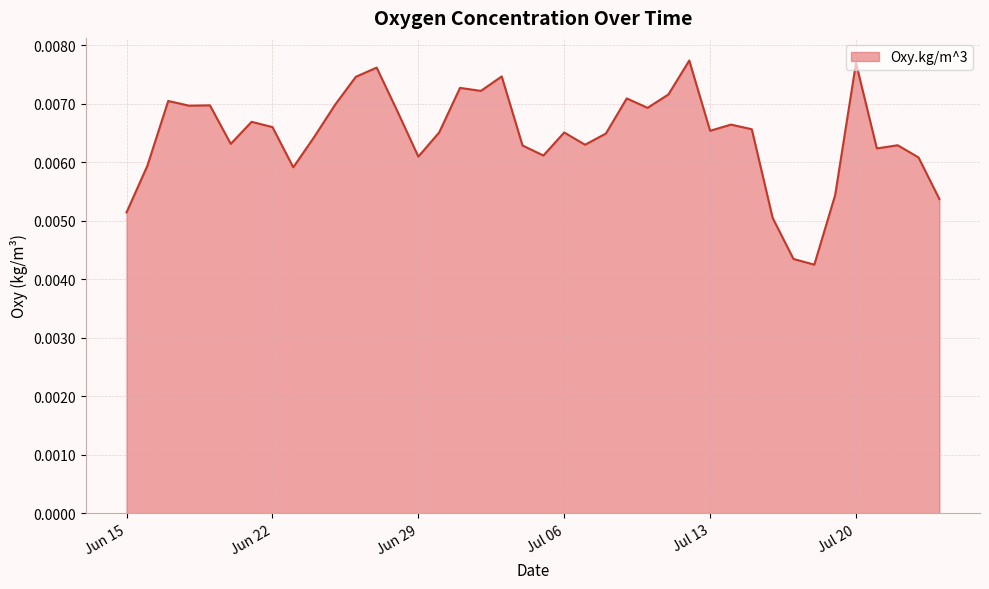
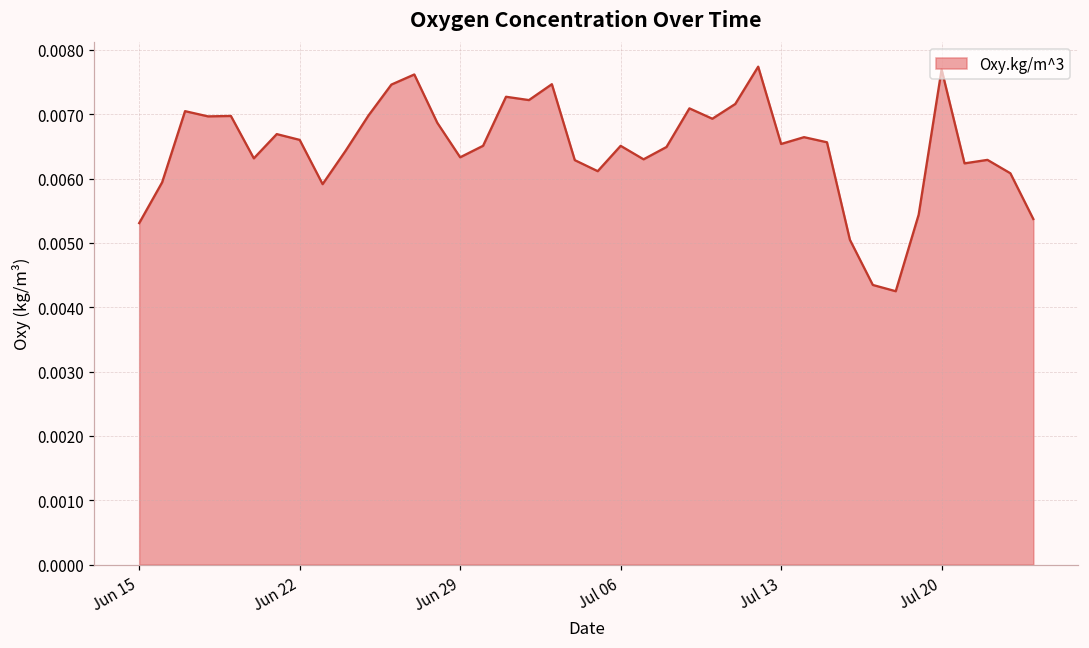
Jun 15: 0.0051 -> 0.0053
Jun 29: 0.0061 -> 0.0063
